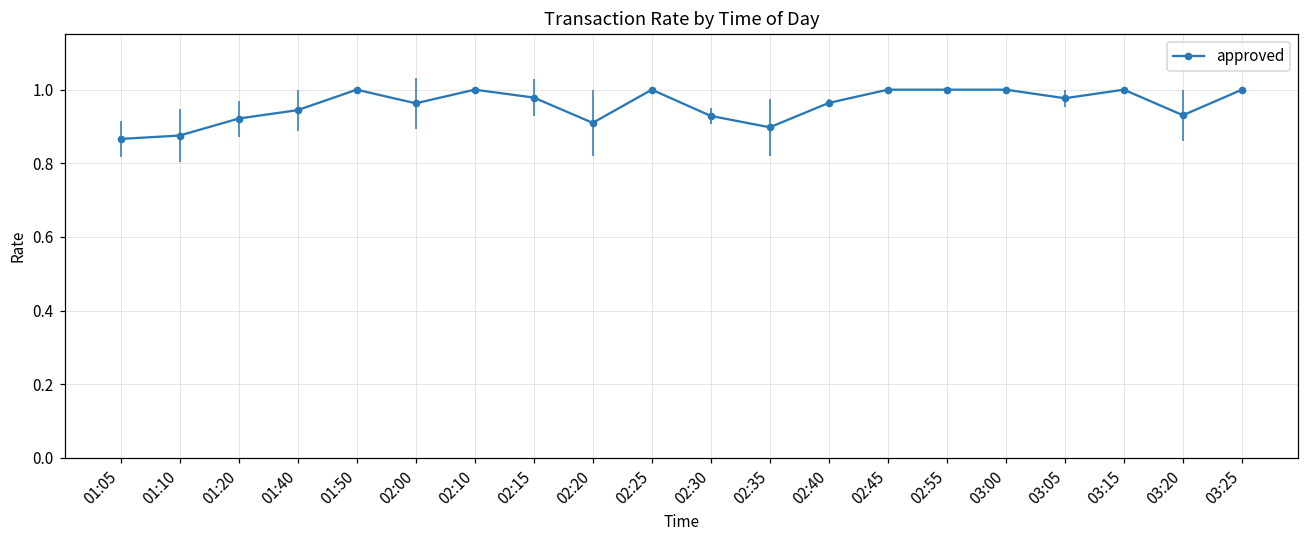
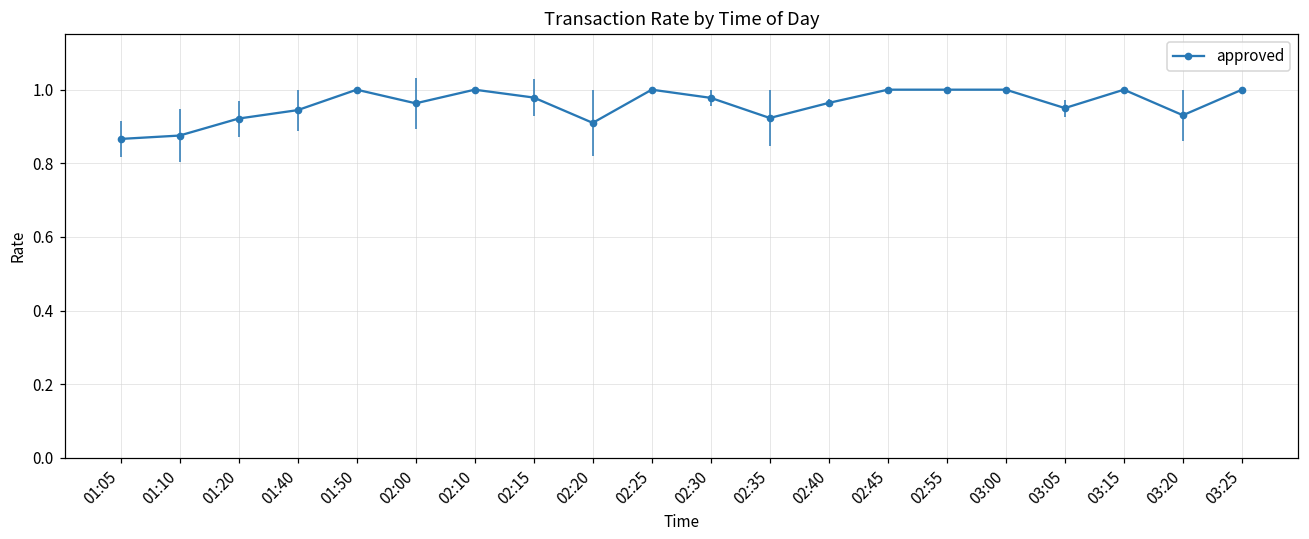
02:30: 0.93 -> 0.98
02:35: 0.90 -> 0.92
03:05: 0.98 -> 0.95
